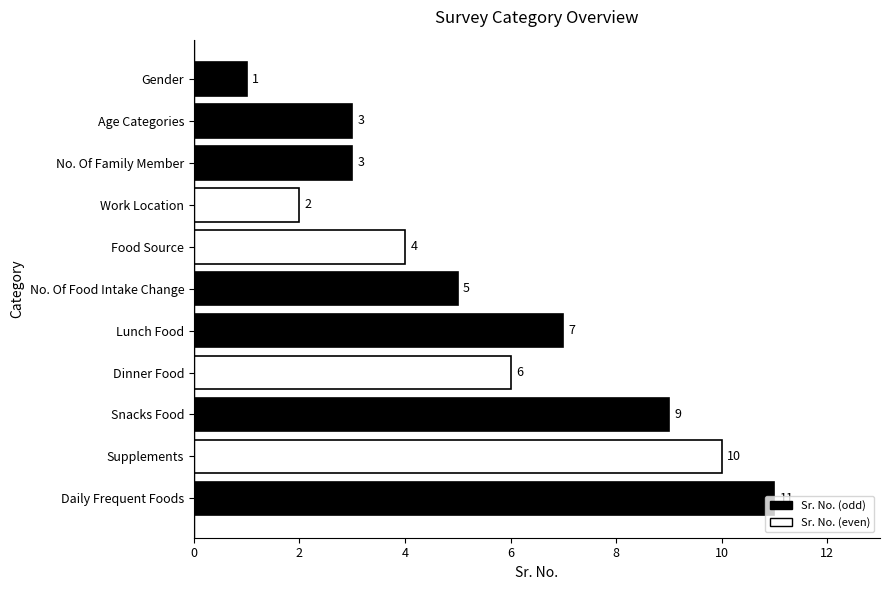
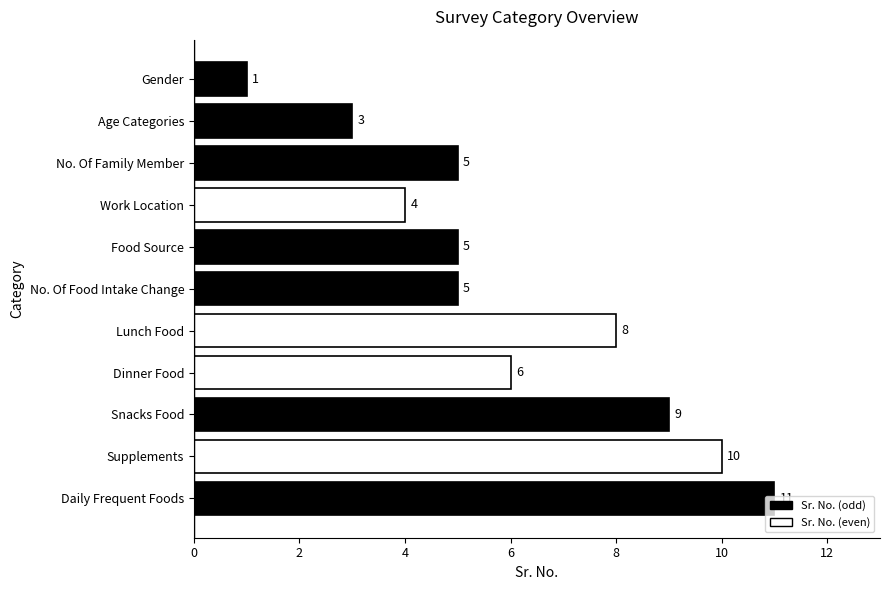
No. Of Family Member: 3 -> 5
Work Location: 2 -> 4
Food Source: 4 -> 5
Lunch Food: 7 -> 8
